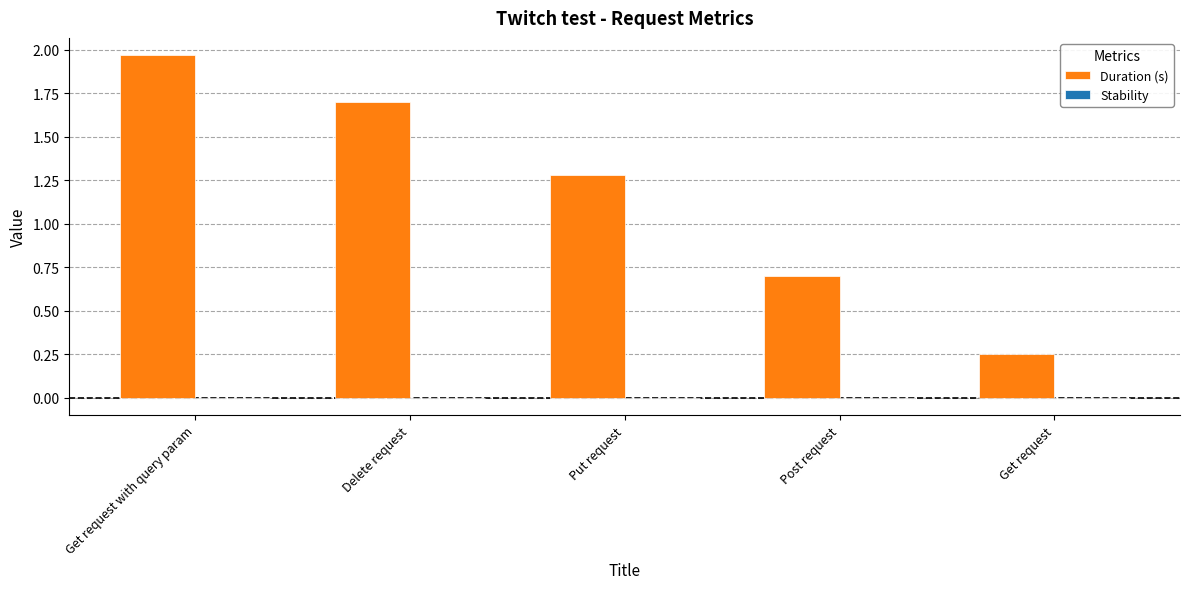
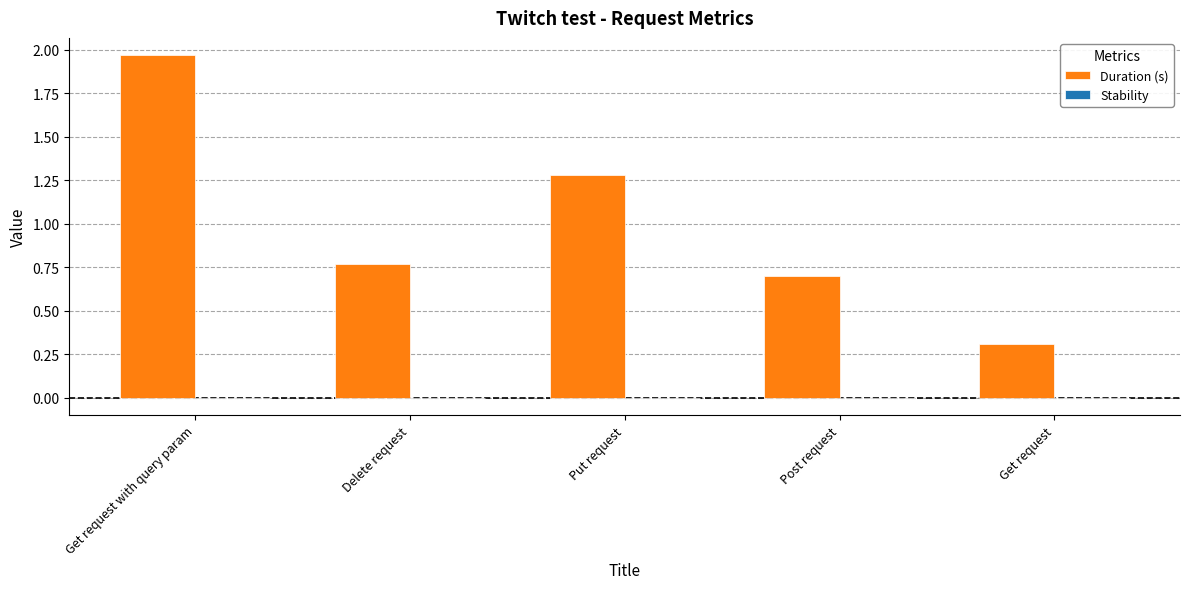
Duration (s), Delete request: 1.70 -> 0.77
Duration (s), Get request: 0.25 -> 0.31
